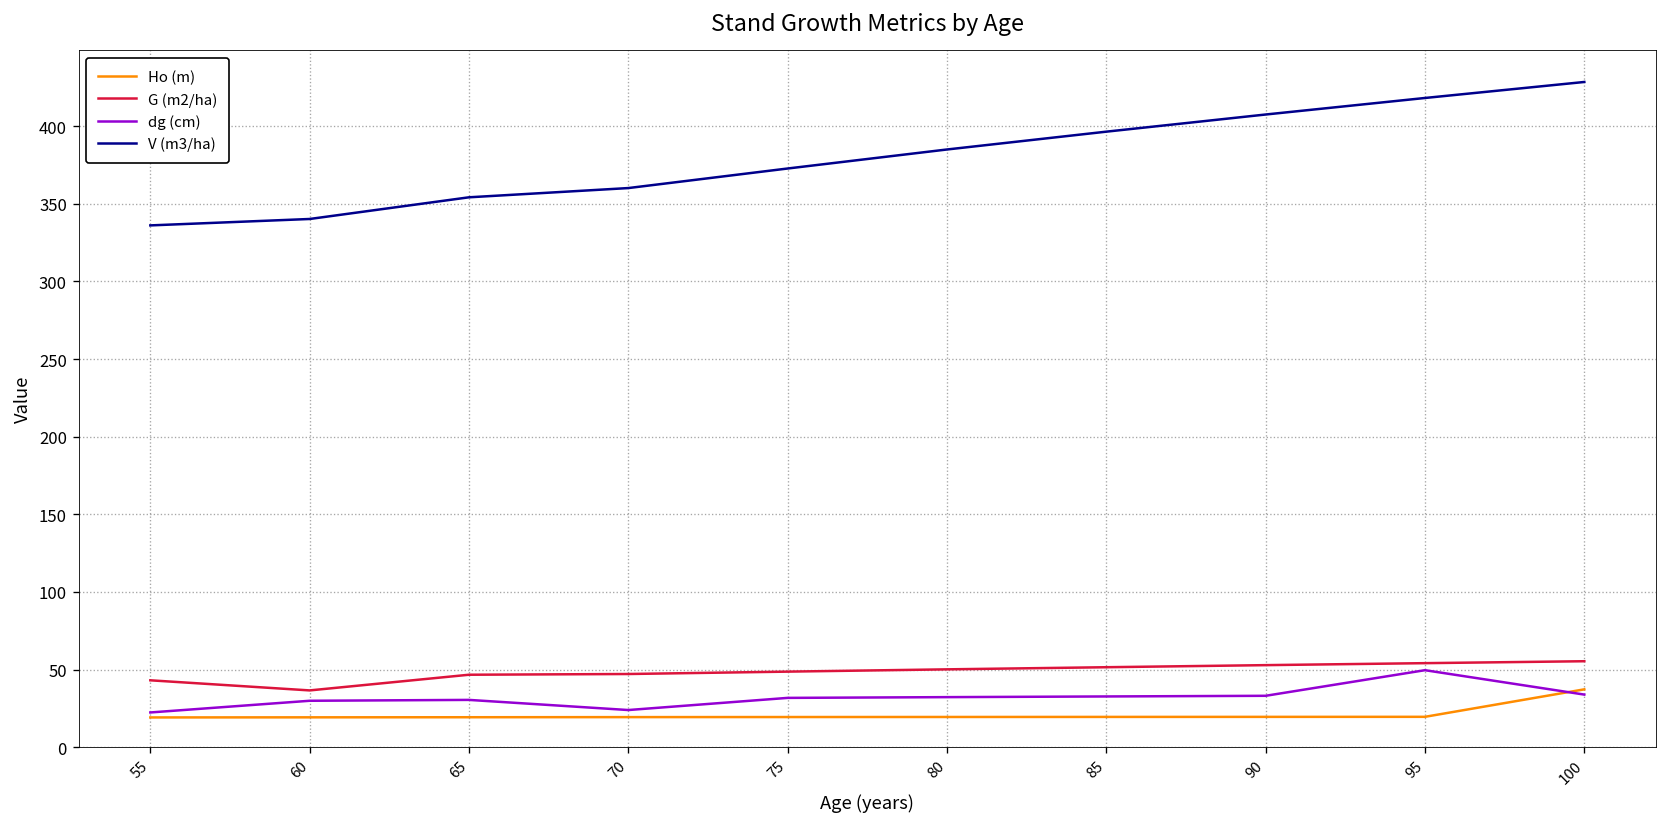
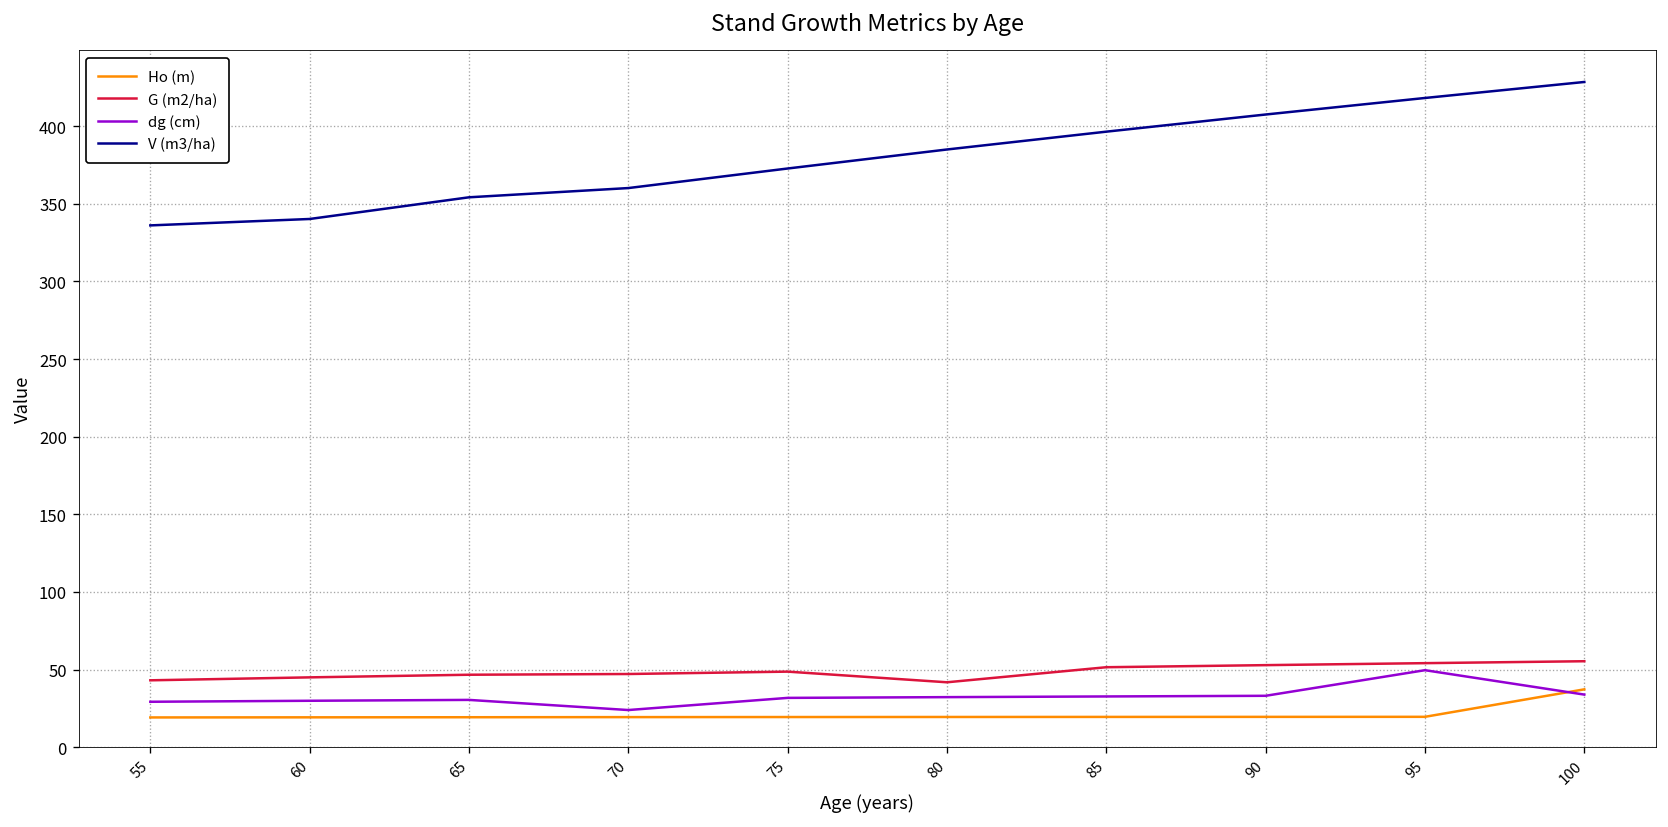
dg (cm), 55: 22 -> 29
G (m2/ha), 60: 37 -> 45
G (m2/ha), 80: 50 -> 42
